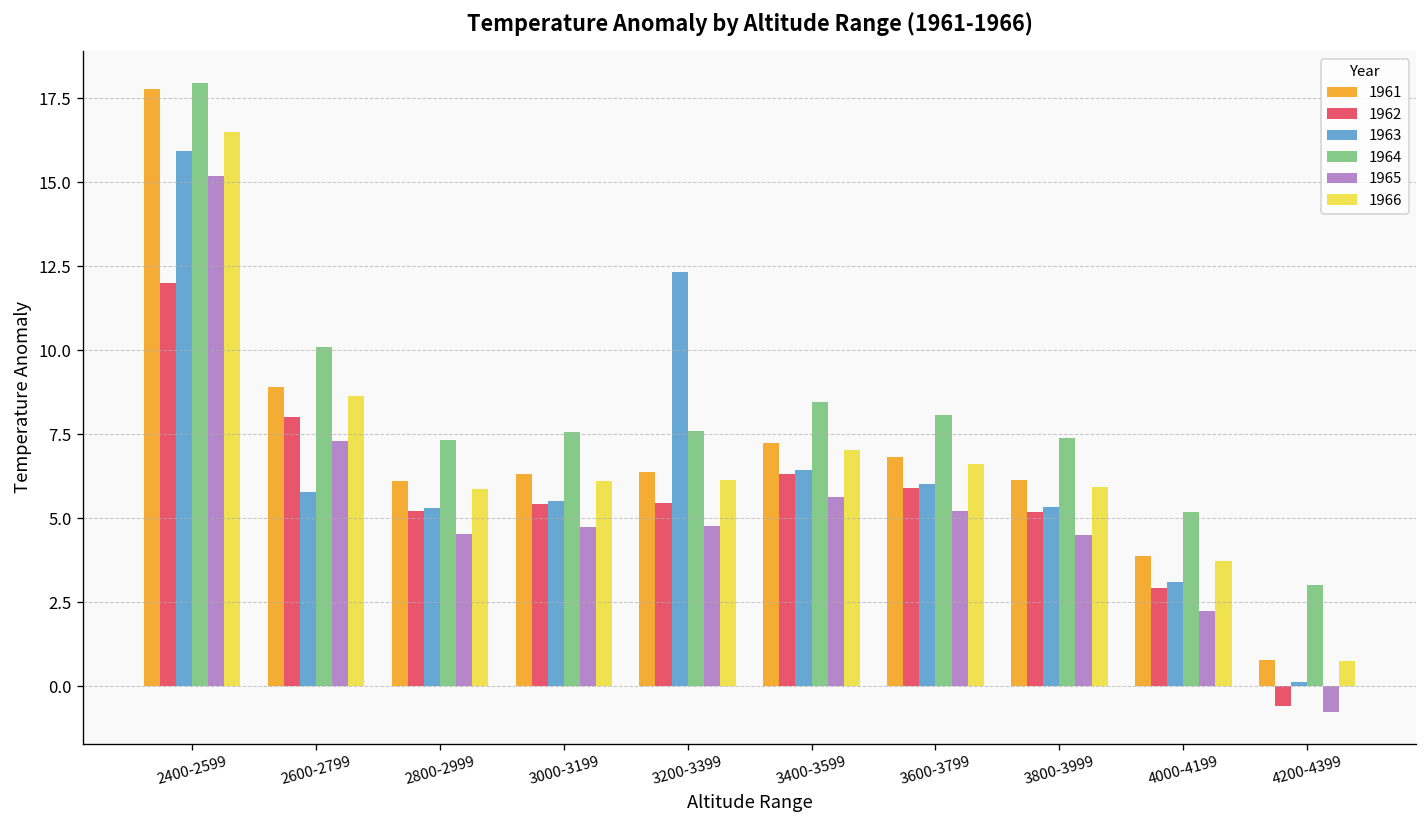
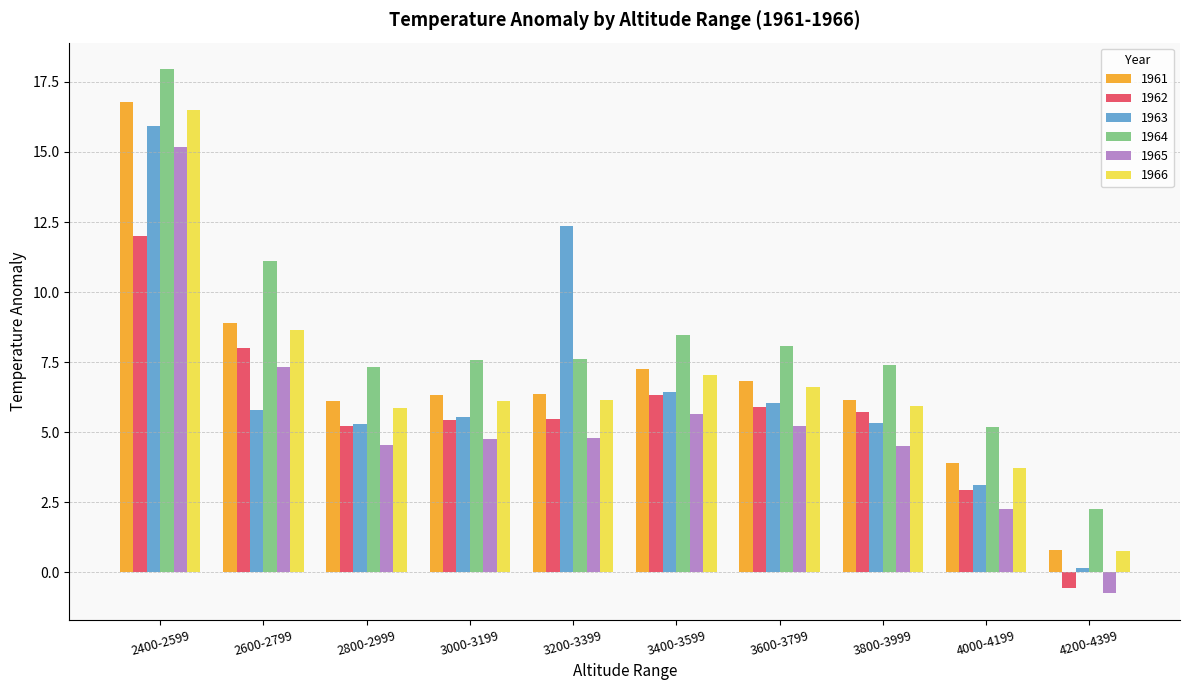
1961, 2400-2599: 17.8 -> 16.8
1964, 2600-2799: 10.1 -> 11.1
1962, 3800-3999: 5.2 -> 5.7
1964, 4200-4399: 3.0 -> 2.2
